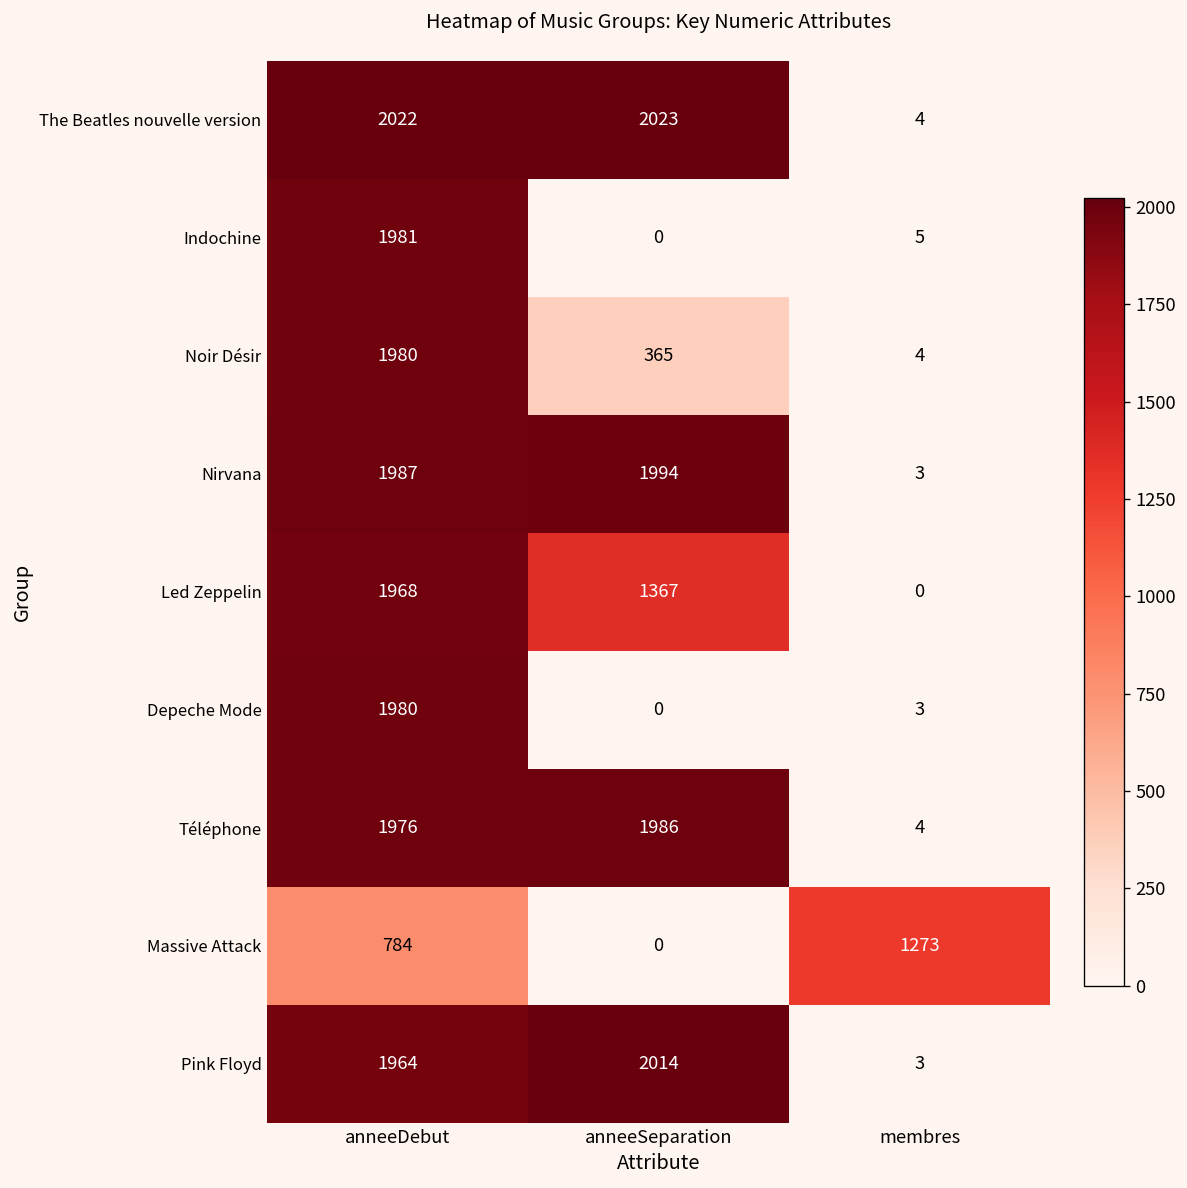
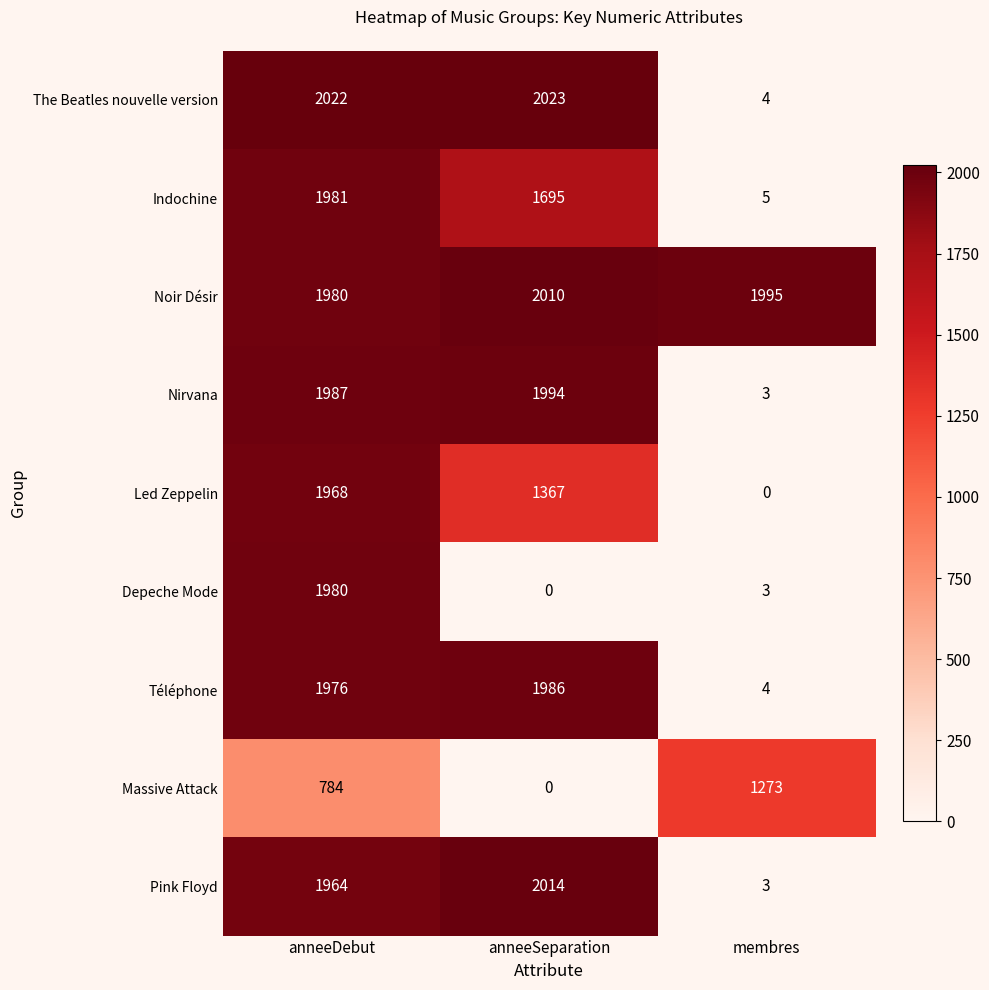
Indochine, anneeSeparation: 0 -> 1695
Noir Désir, anneeSeparation: 365 -> 2010
Noir Désir, membres: 4 -> 1995
